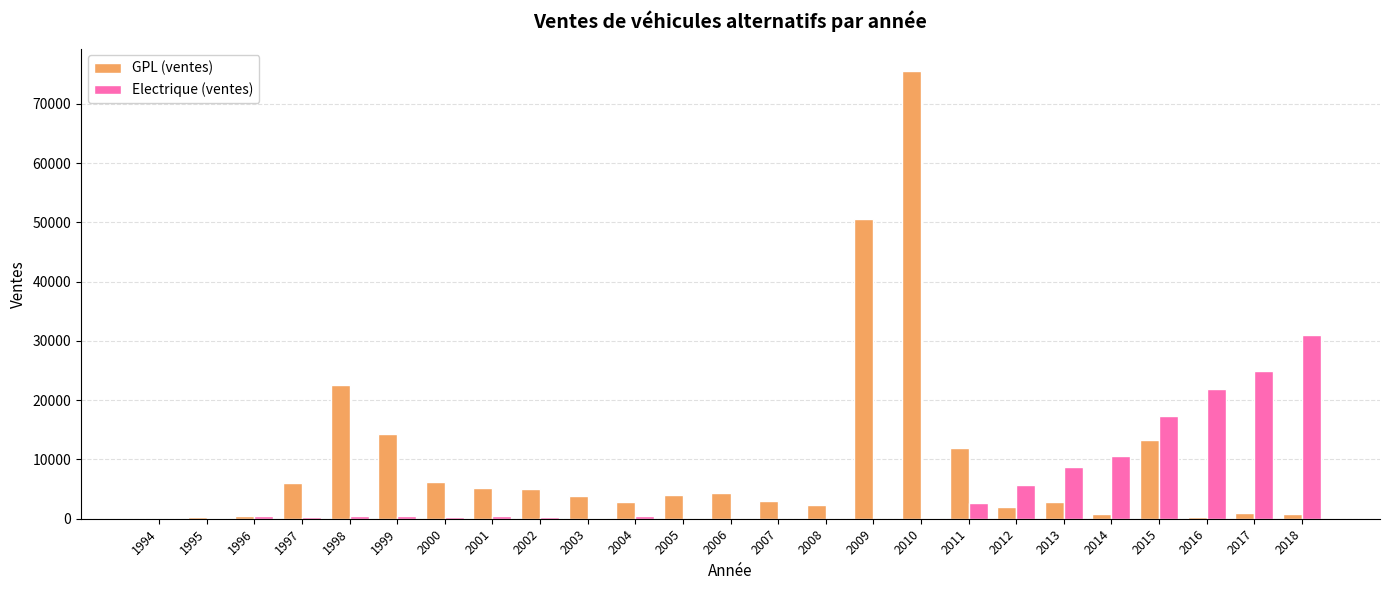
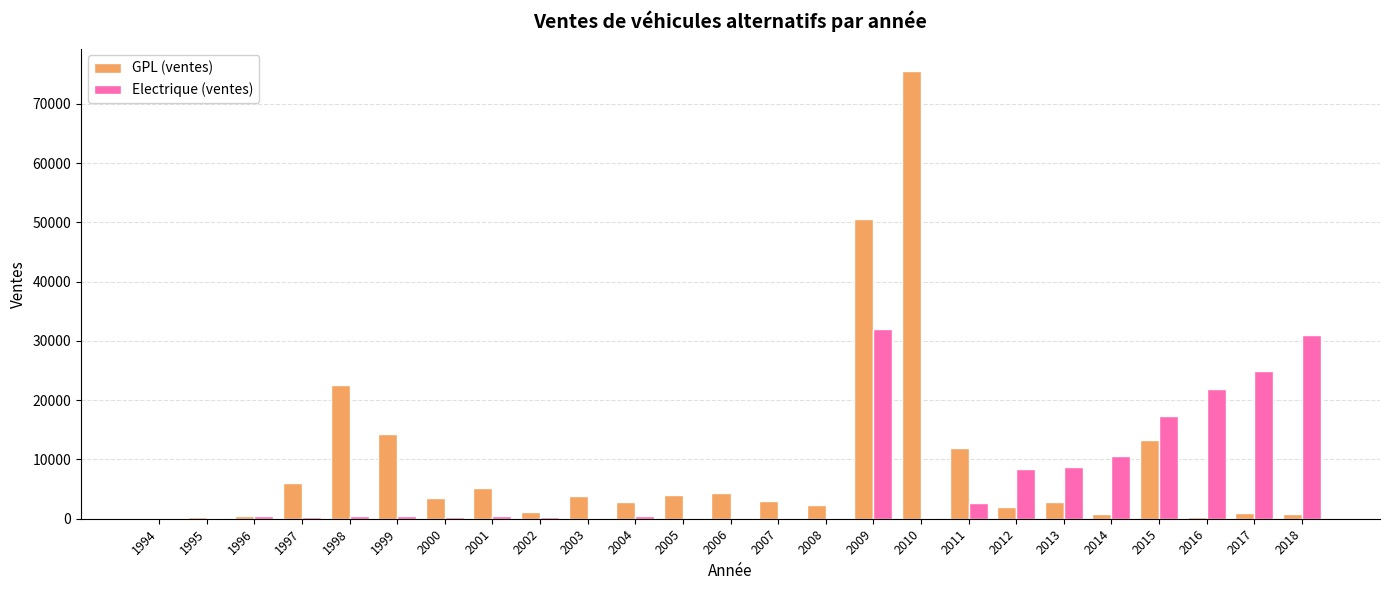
GPL (ventes), 2000: 6000 -> 4000
GPL (ventes), 2002: 5000 -> 1000
Electrique (ventes), 2009: 0 -> 32000
Electrique (ventes), 2012: 6000 -> 8000
